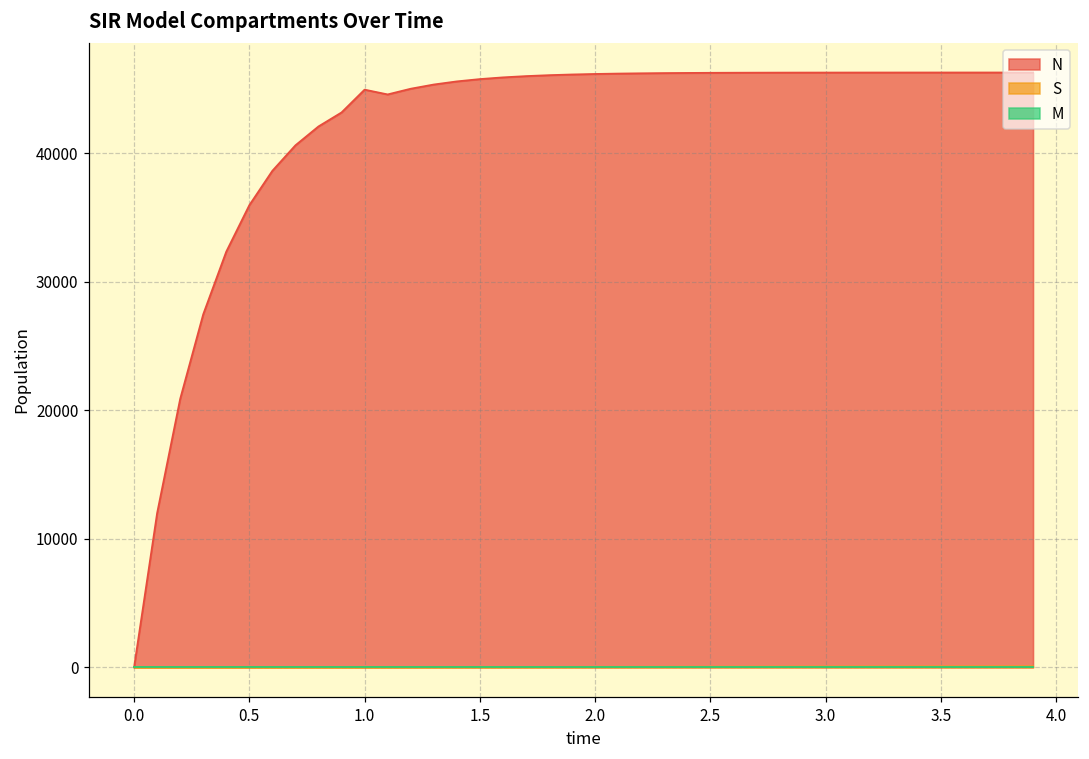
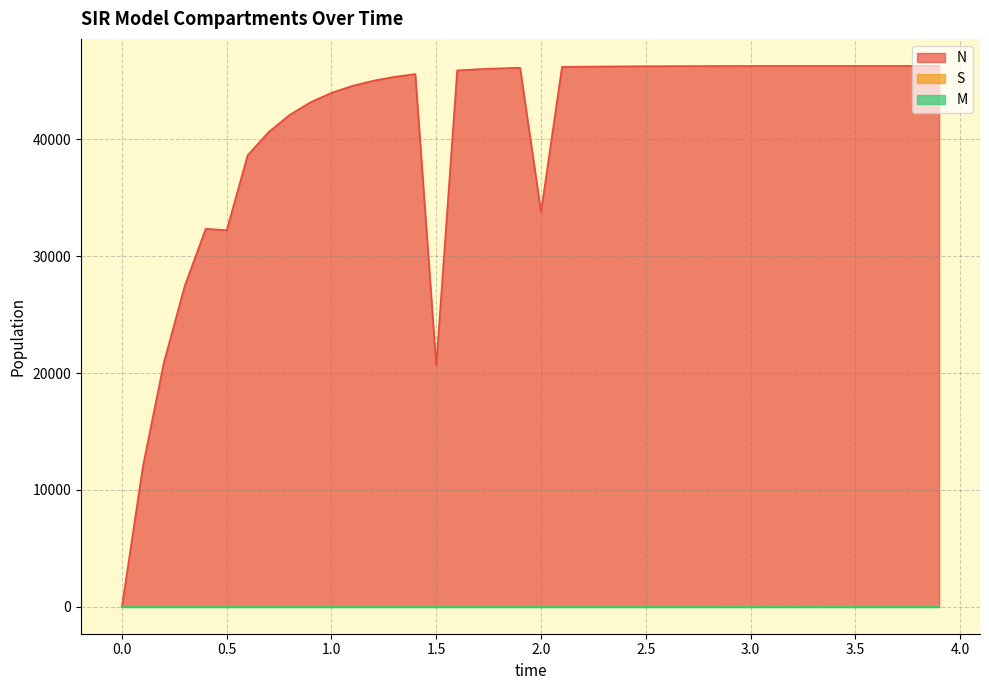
N, 0.5: 36000 -> 32200
N, 1.0: 45000 -> 44000
N, 1.5: 45800 -> 20600
N, 2.0: 46200 -> 33800
